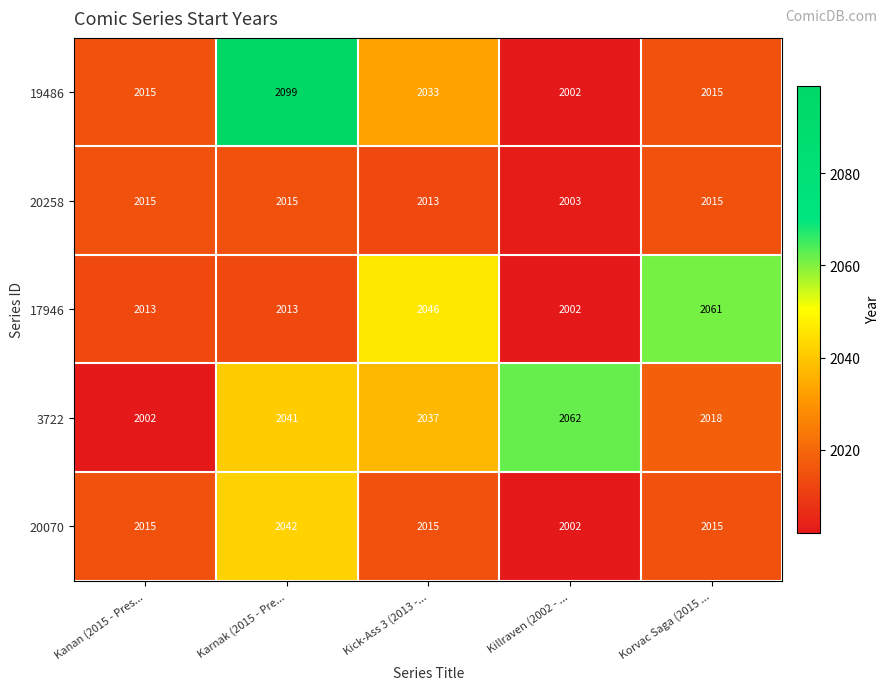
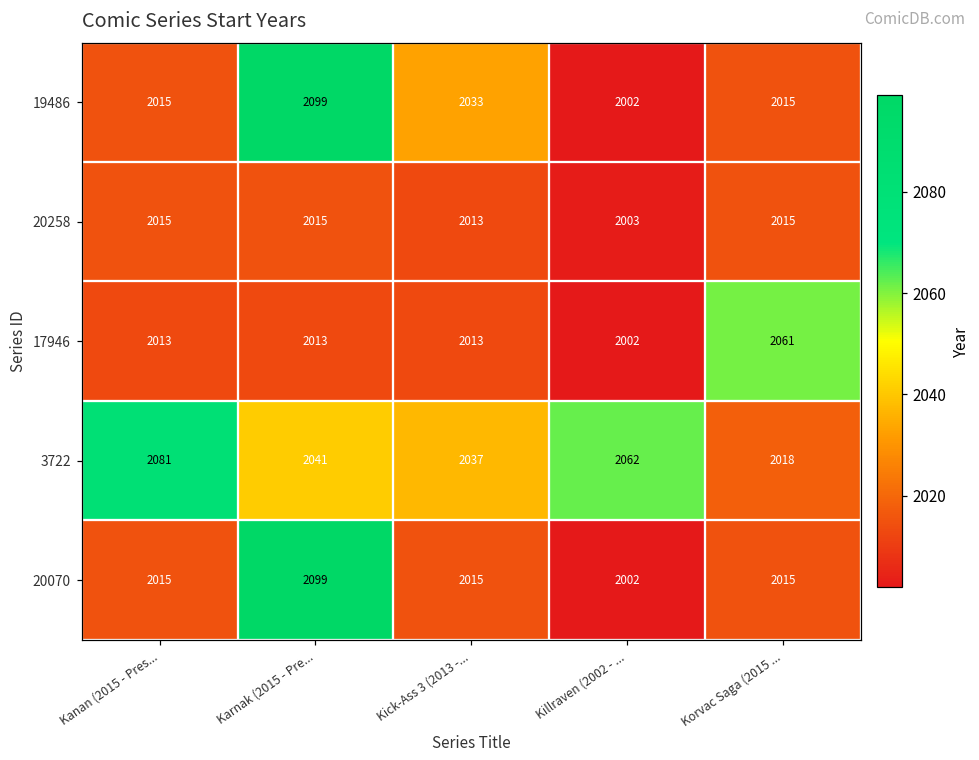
17946, Kick-Ass 3 (2013 -...: 2046 -> 2013
3722, Kanan (2015 - Pres...: 2002 -> 2081
20070, Karnak (2015 - Pre...: 2042 -> 2099
